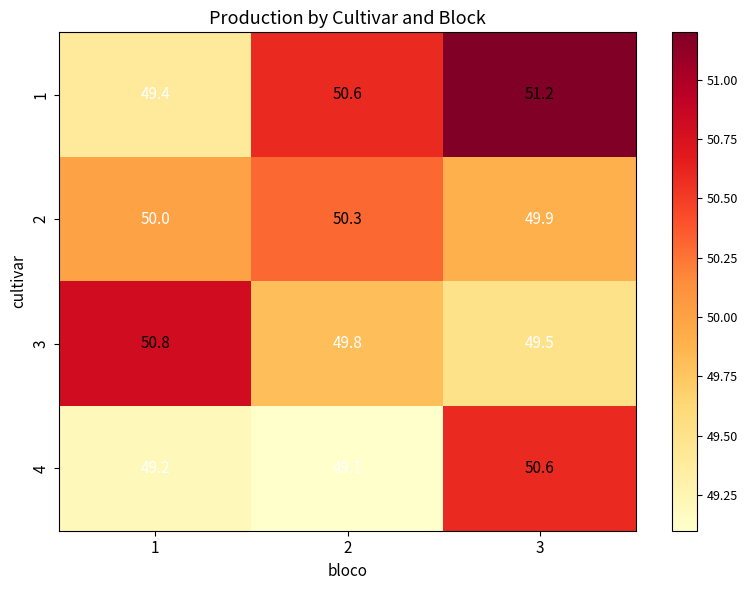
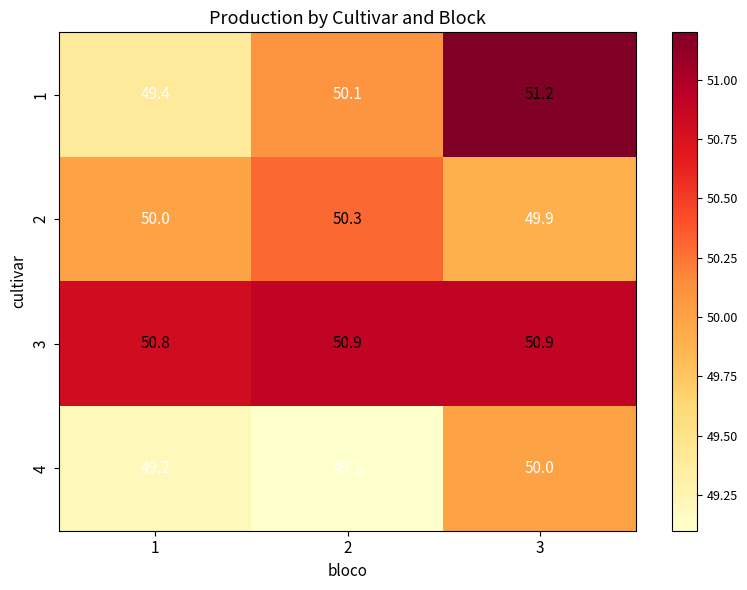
1, 2: 50.6 -> 50.1
3, 2: 49.8 -> 50.9
3, 3: 49.5 -> 50.9
4, 3: 50.6 -> 50.0
